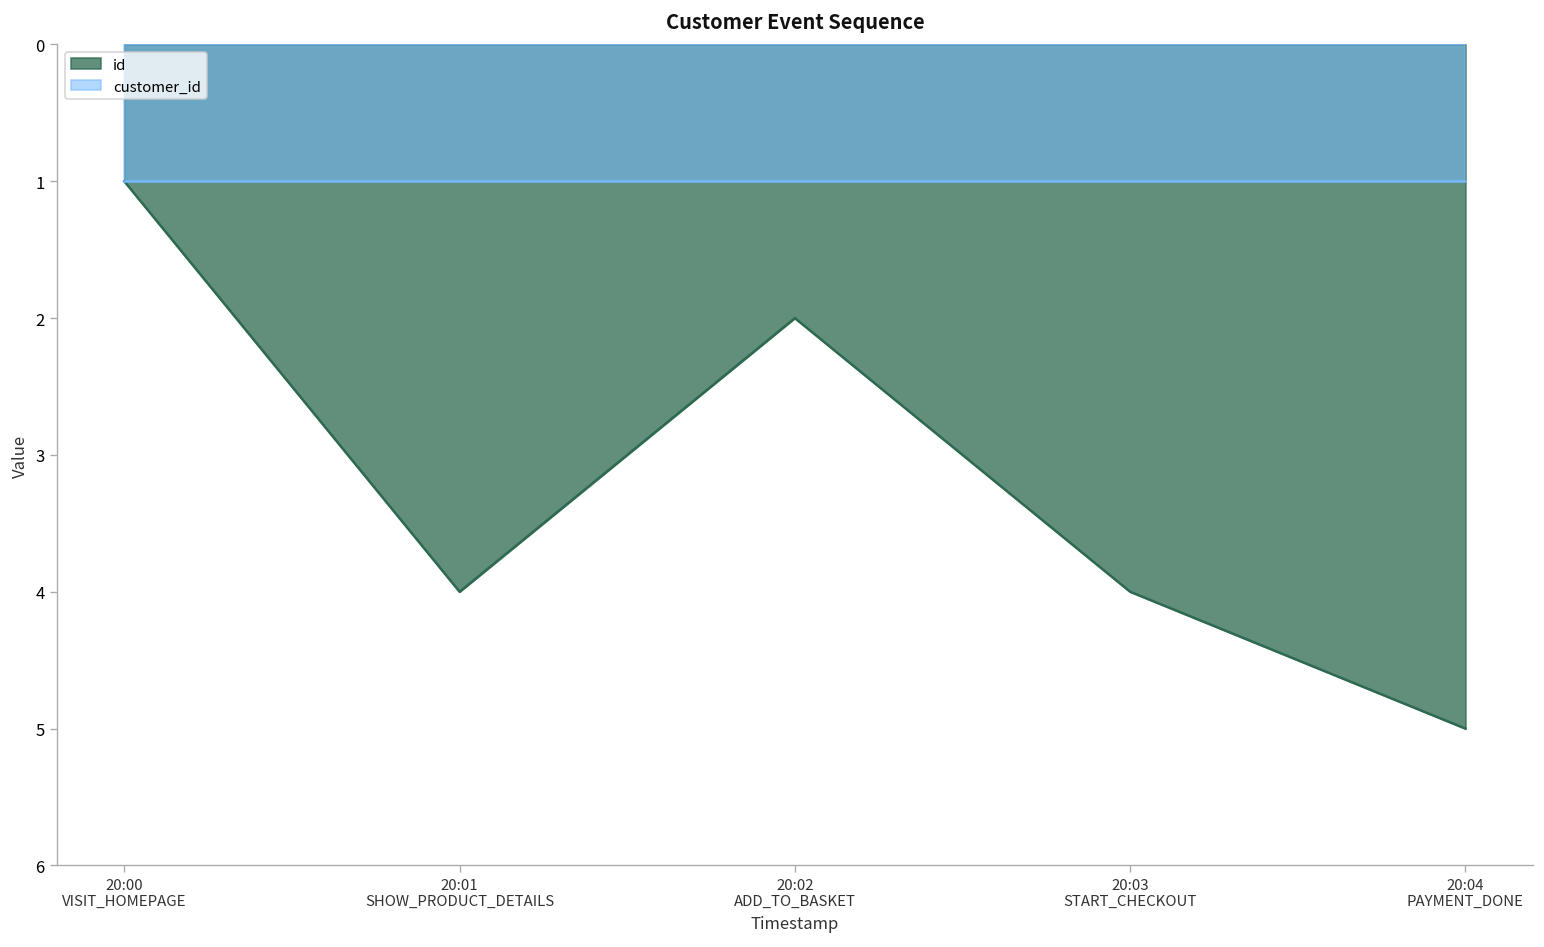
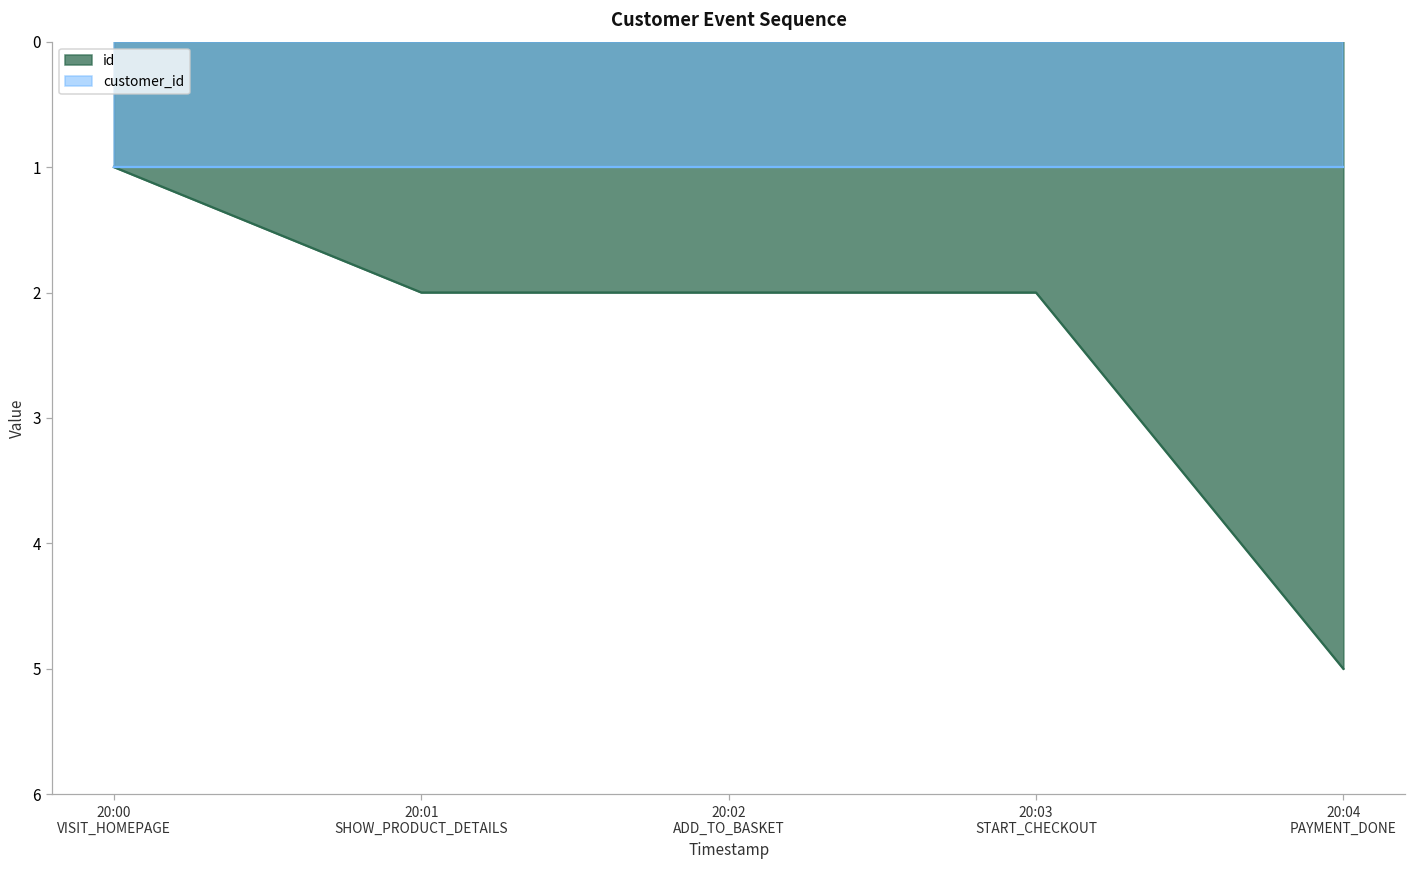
id, 20:01 SHOW_PRODUCT_DETAILS: 4 -> 2
id, 20:03 START_CHECKOUT: 4 -> 2
